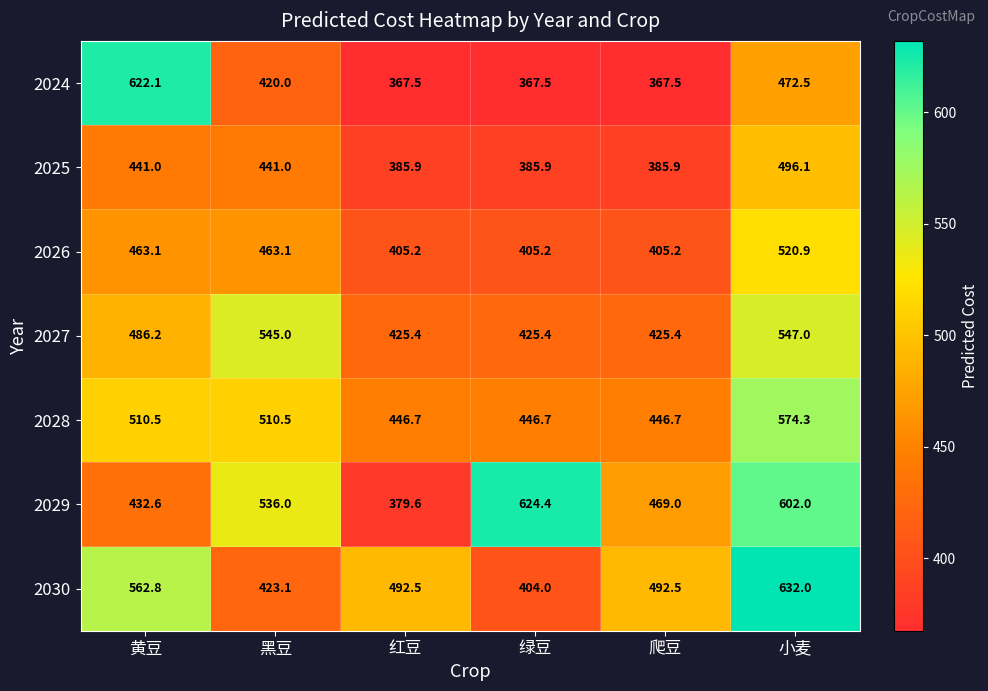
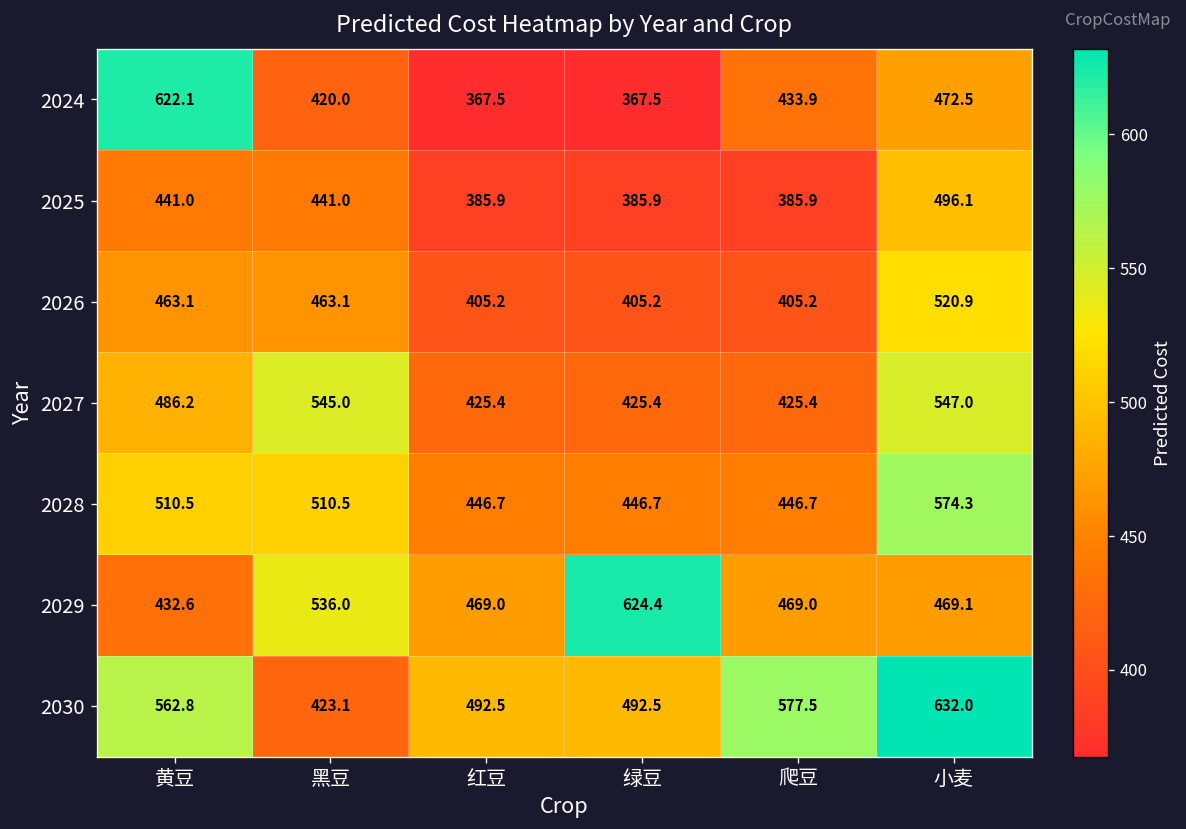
2024, 爬豆: 367.5 -> 433.9
2029, 红豆: 379.6 -> 469.0
2029, 小麦: 602.0 -> 469.1
2030, 绿豆: 404.0 -> 492.5
2030, 爬豆: 492.5 -> 577.5
